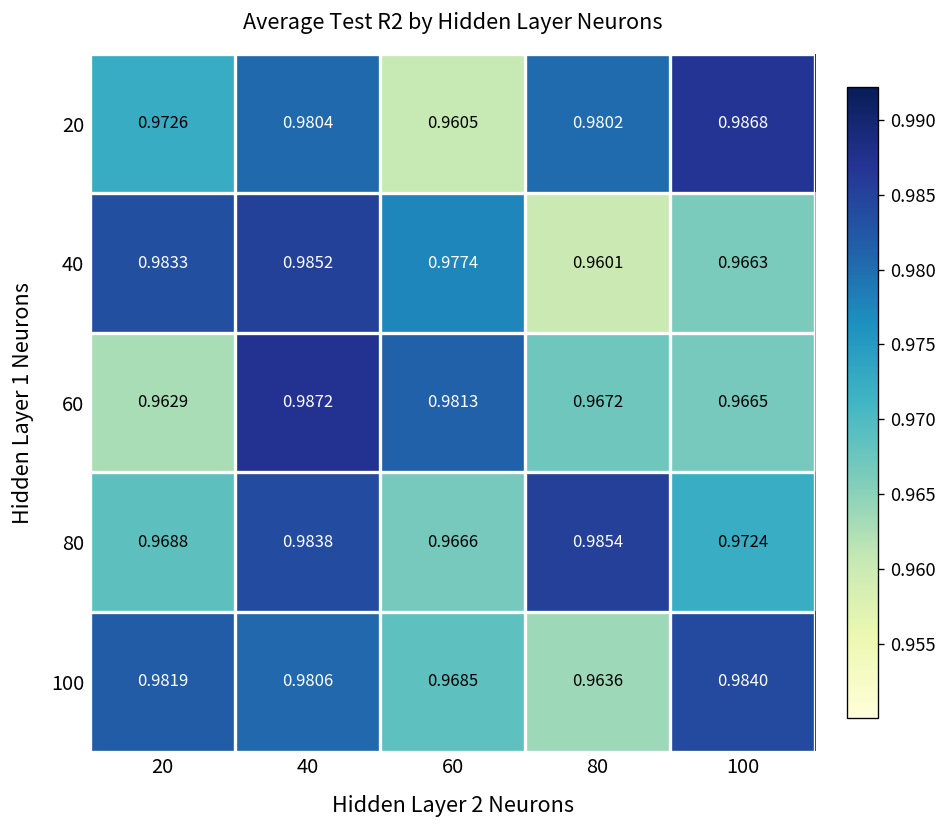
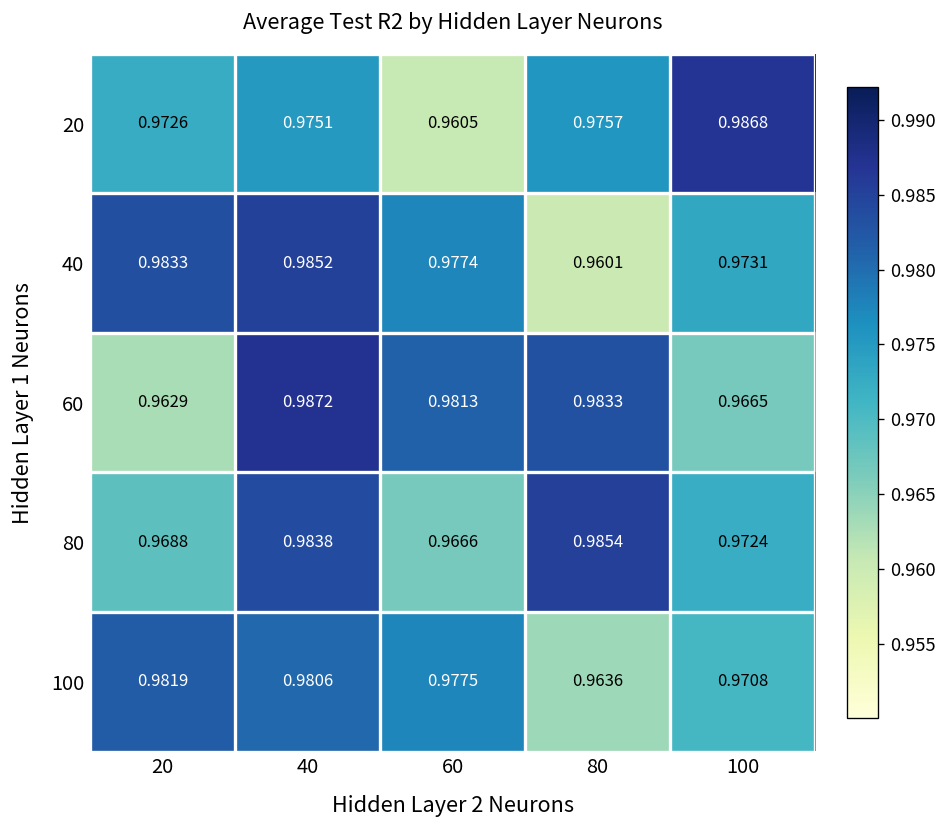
20, 40: 0.9804 -> 0.9751
20, 80: 0.9802 -> 0.9757
40, 100: 0.9663 -> 0.9731
60, 80: 0.9672 -> 0.9833
100, 60: 0.9685 -> 0.9775
100, 100: 0.9840 -> 0.9708
